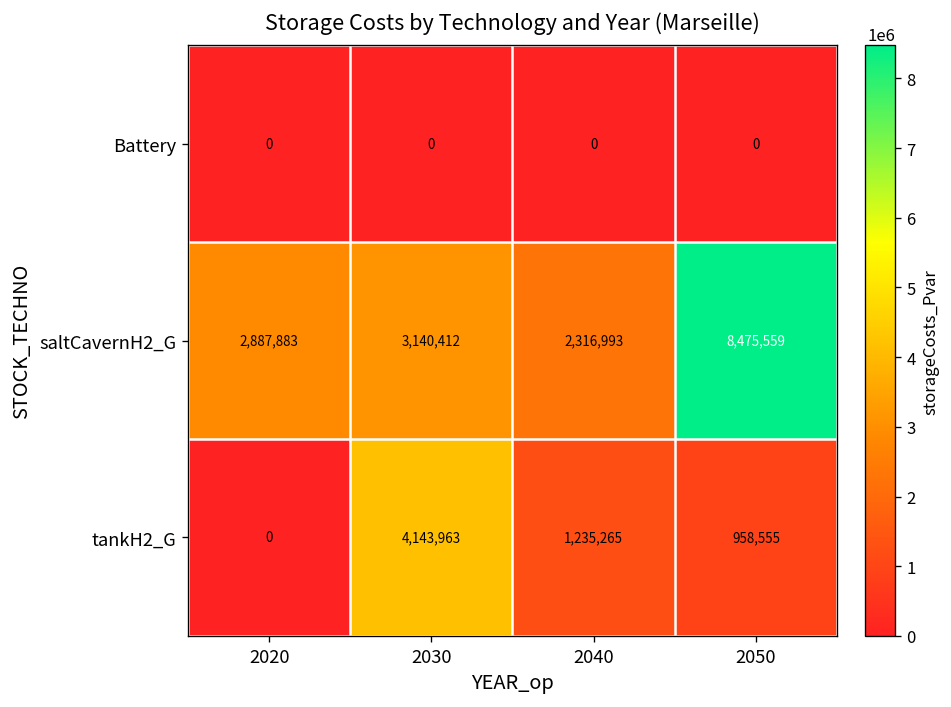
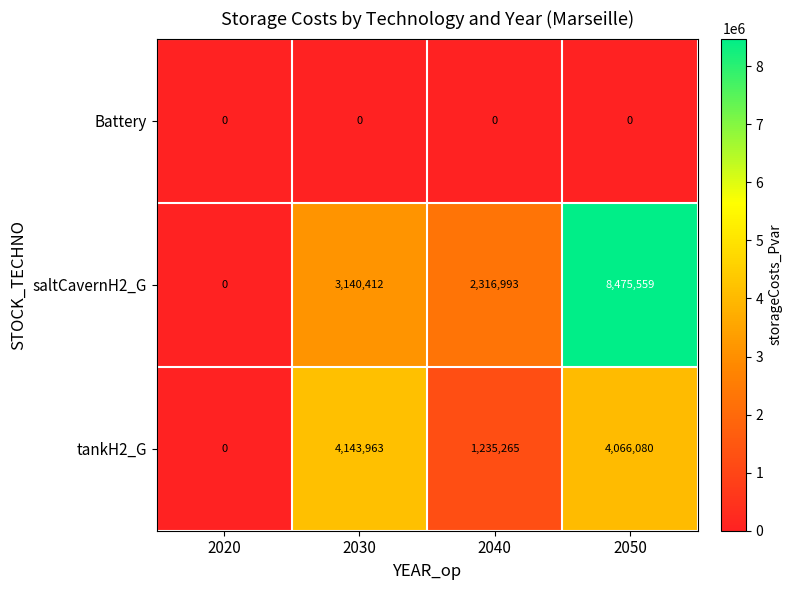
saltCavernH2_G, 2020: 2,887,883 -> 0
tankH2_G, 2050: 958,555 -> 4,066,080
